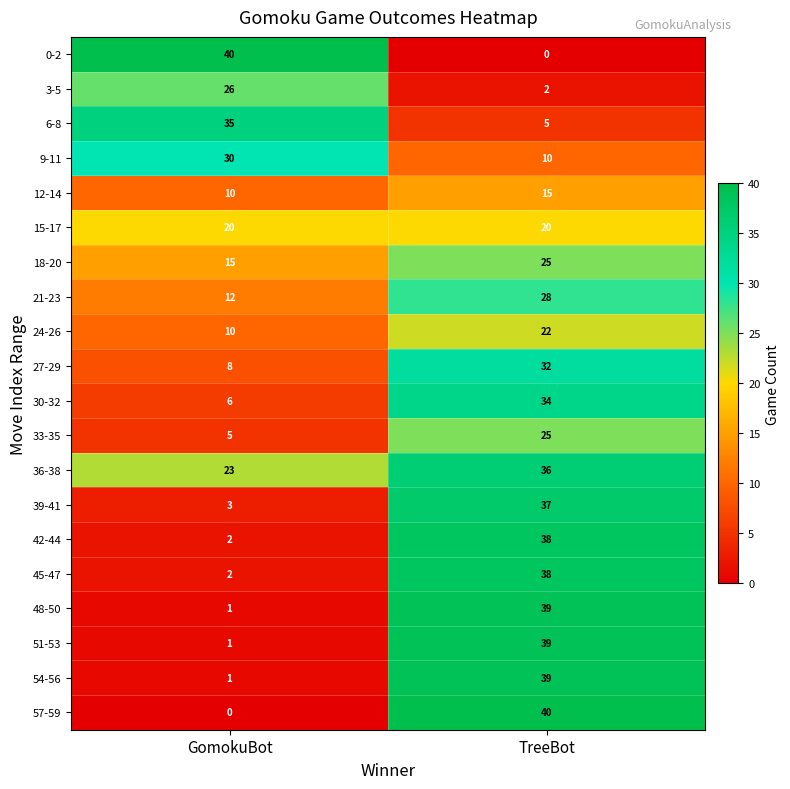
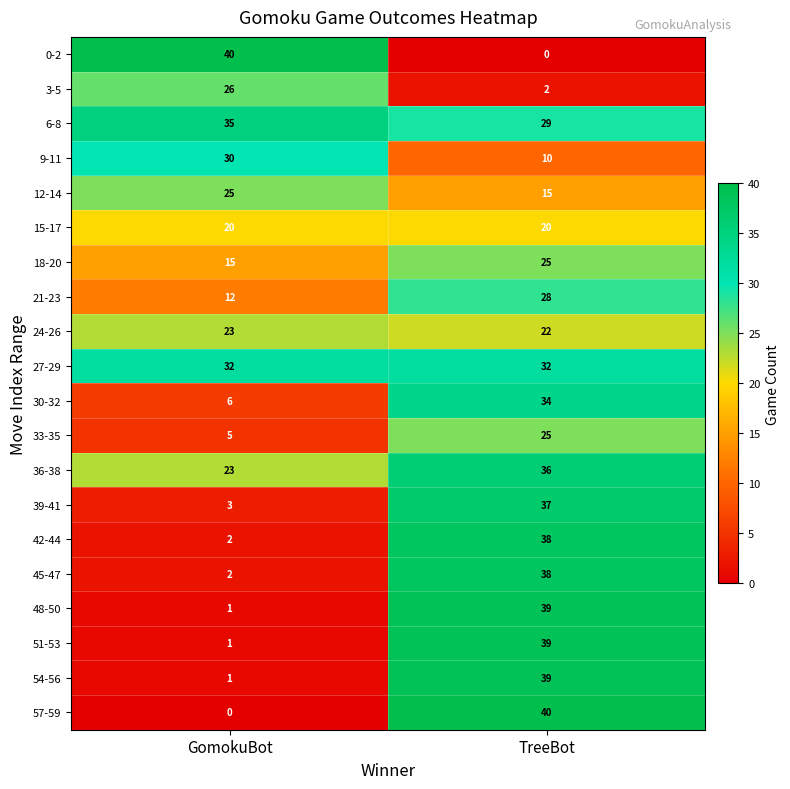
6-8, TreeBot: 5 -> 29
12-14, GomokuBot: 10 -> 25
24-26, GomokuBot: 10 -> 23
27-29, GomokuBot: 8 -> 32
